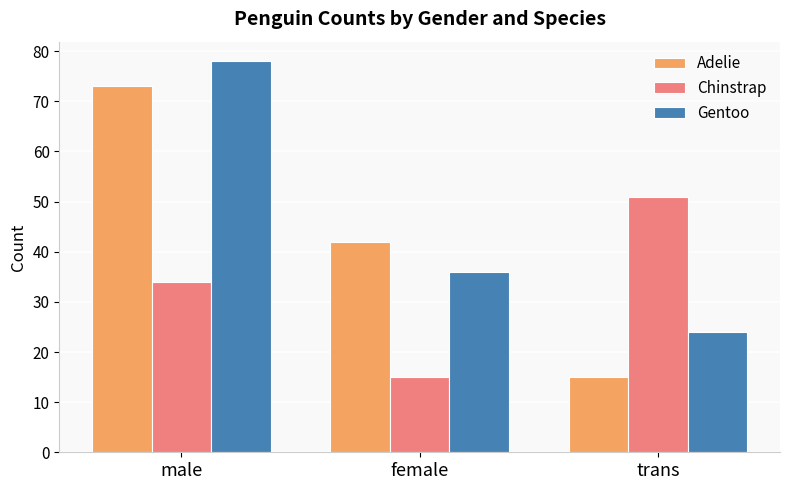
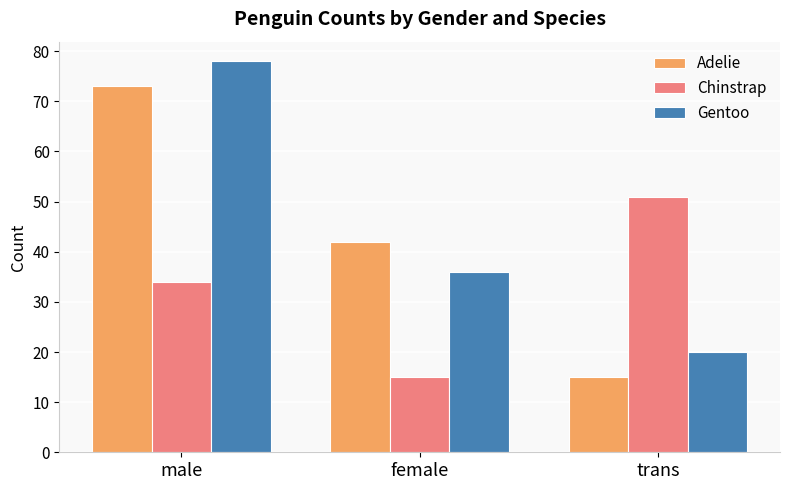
Gentoo, trans: 24 -> 20
